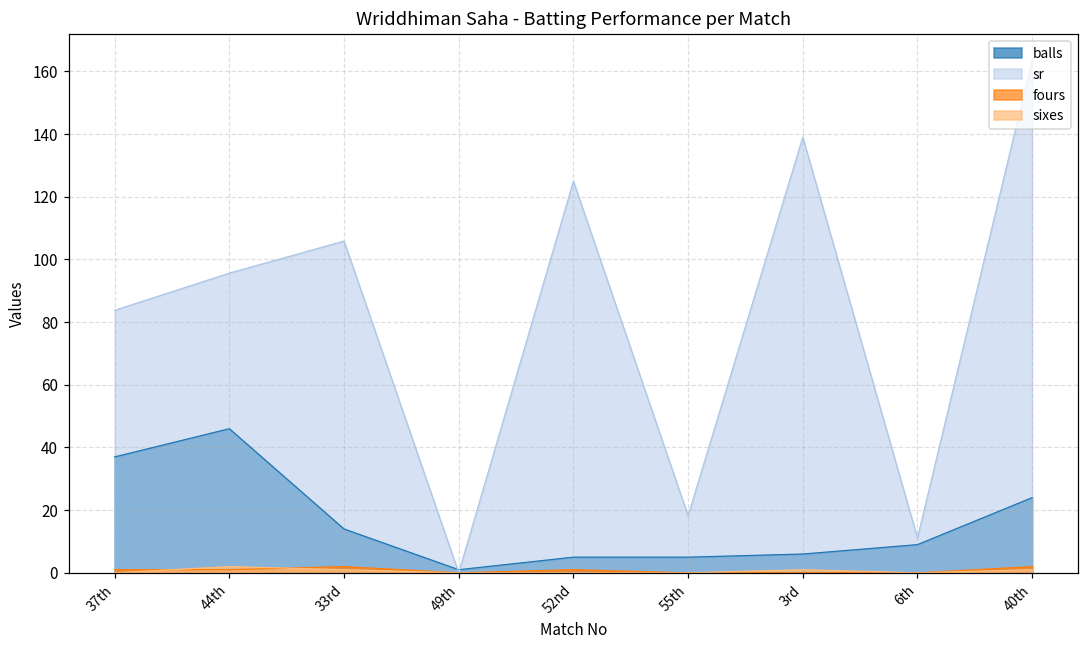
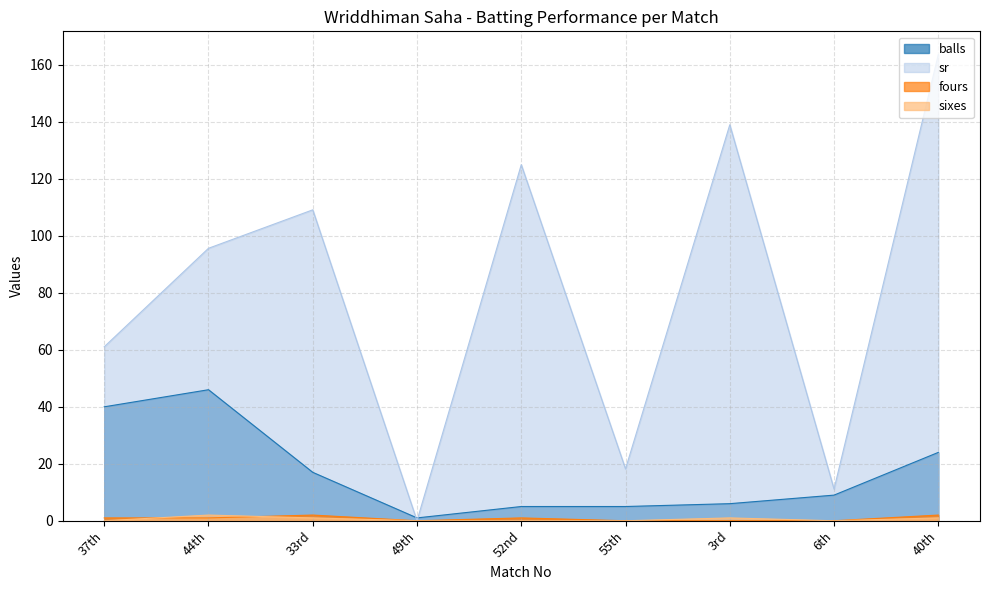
balls, 37th: 37 -> 40
sr, 37th: 84 -> 61
balls, 33rd: 14 -> 17
sr, 33rd: 106 -> 109
